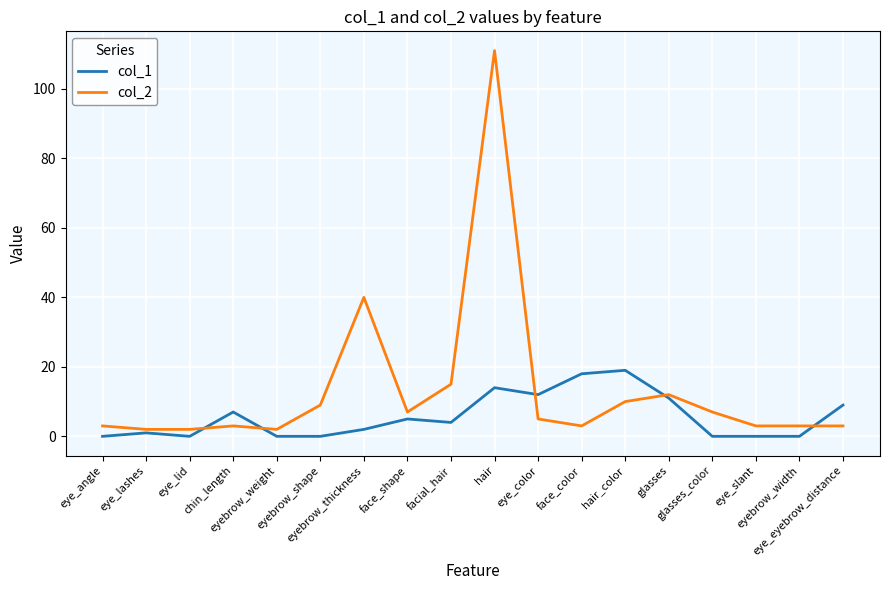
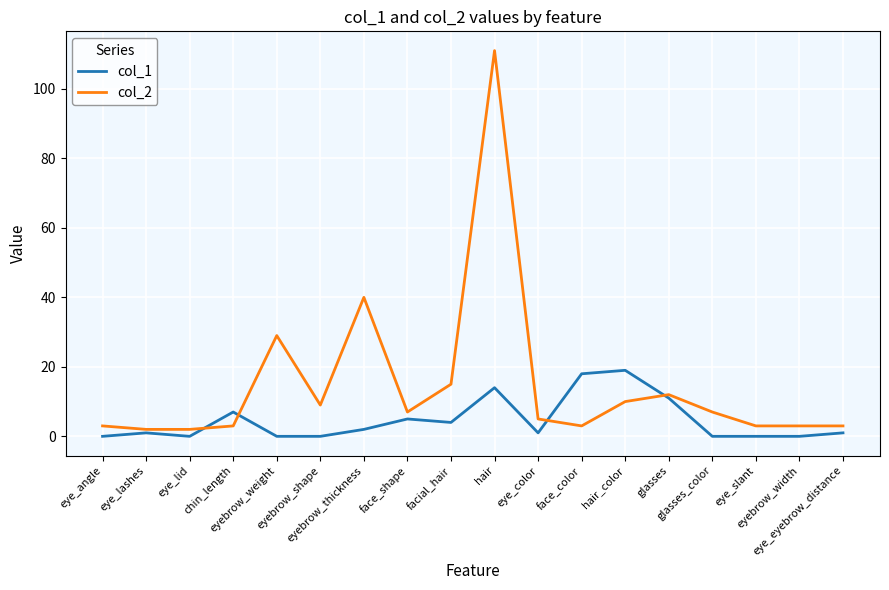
col_2, eyebrow_weight: 2 -> 29
col_1, eye_color: 12 -> 1
col_1, eye_eyebrow_distance: 9 -> 1
